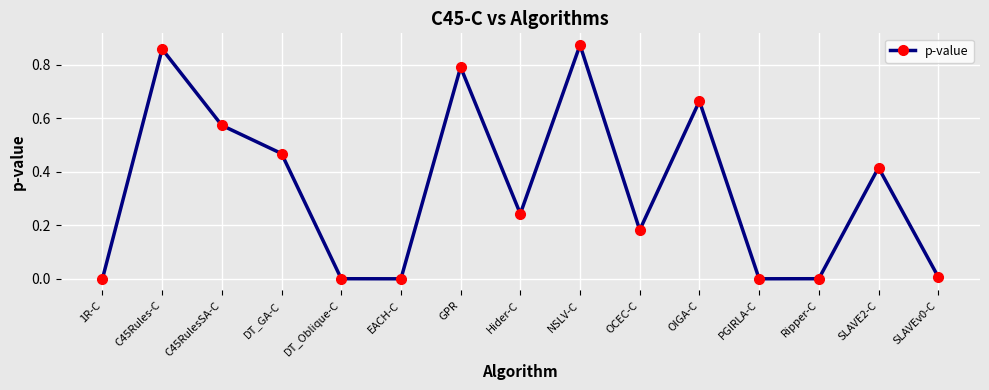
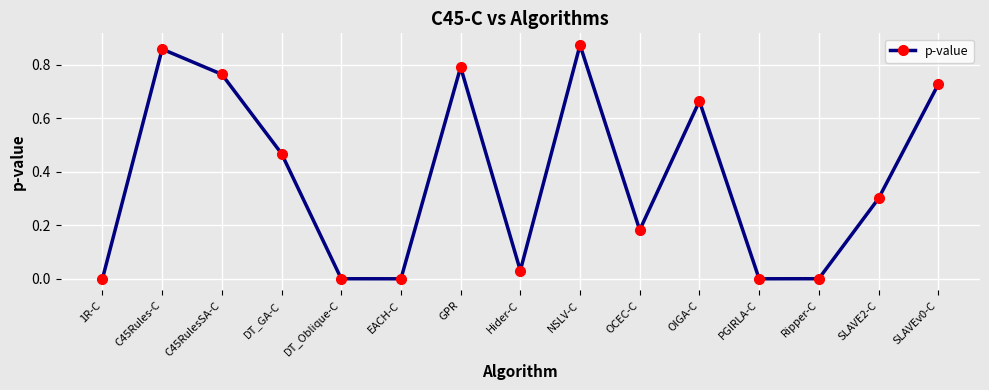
C45RulesSA-C: 0.57 -> 0.76
Hider-C: 0.24 -> 0.03
SLAVE2-C: 0.42 -> 0.30
SLAVEv0-C: 0.01 -> 0.73
